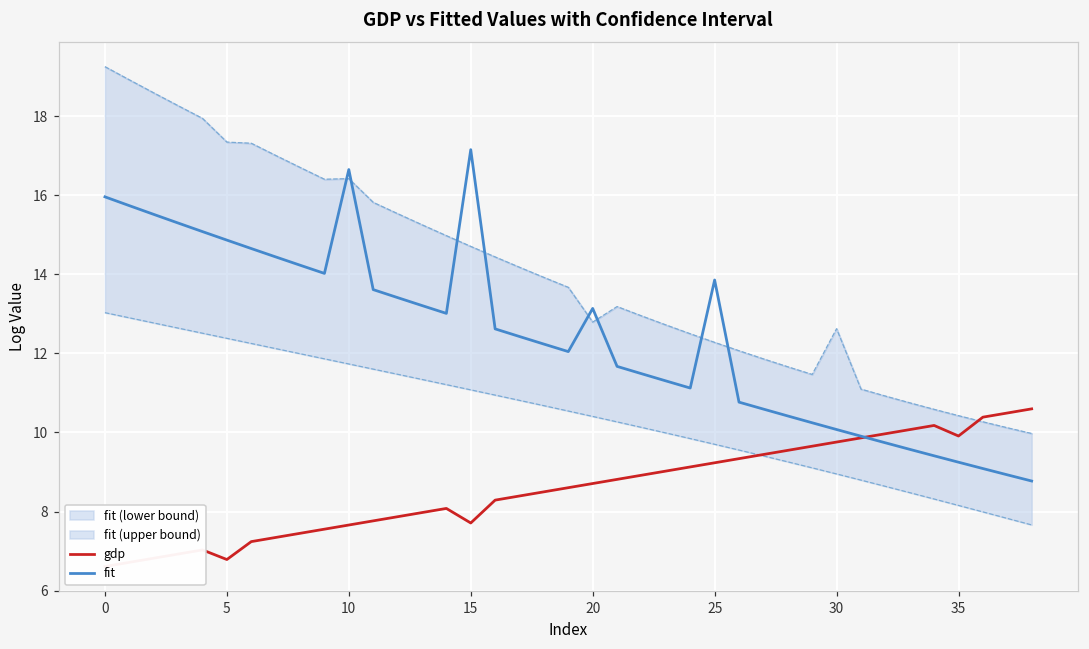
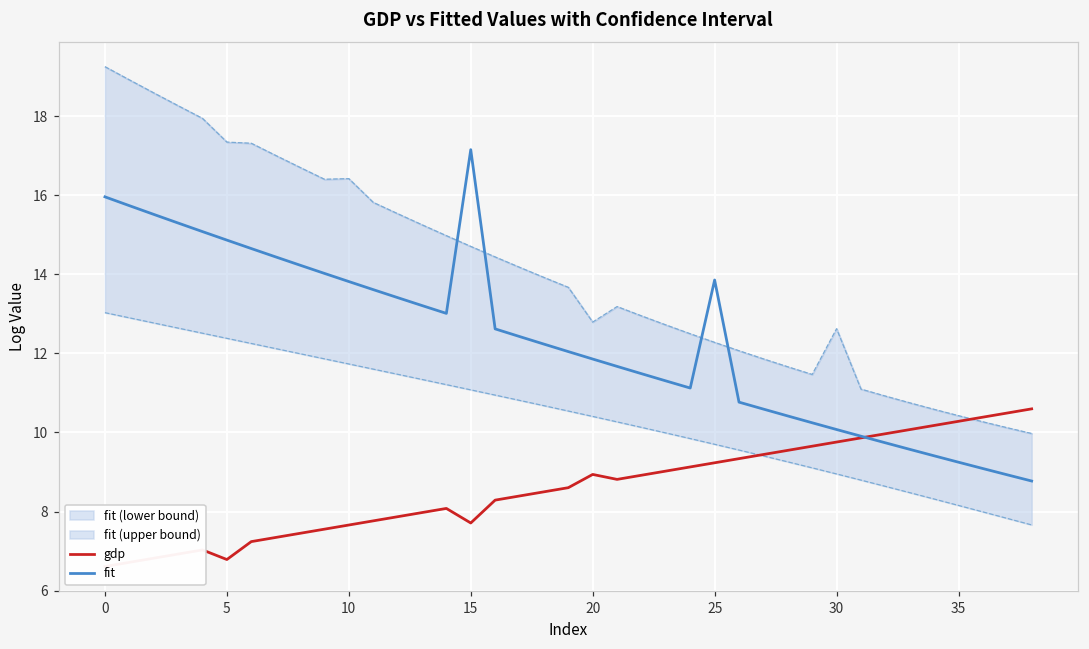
fit, 10: 16.6 -> 13.8
gdp, 20: 8.7 -> 8.9
fit, 20: 13.1 -> 11.9
gdp, 35: 9.9 -> 10.3
